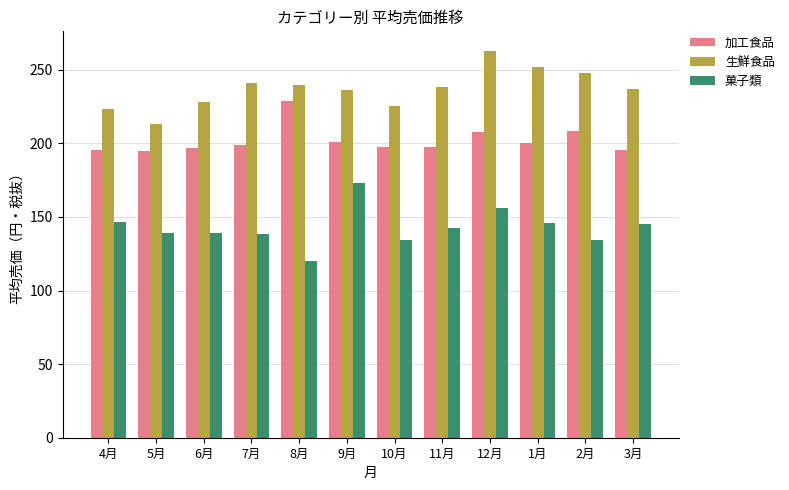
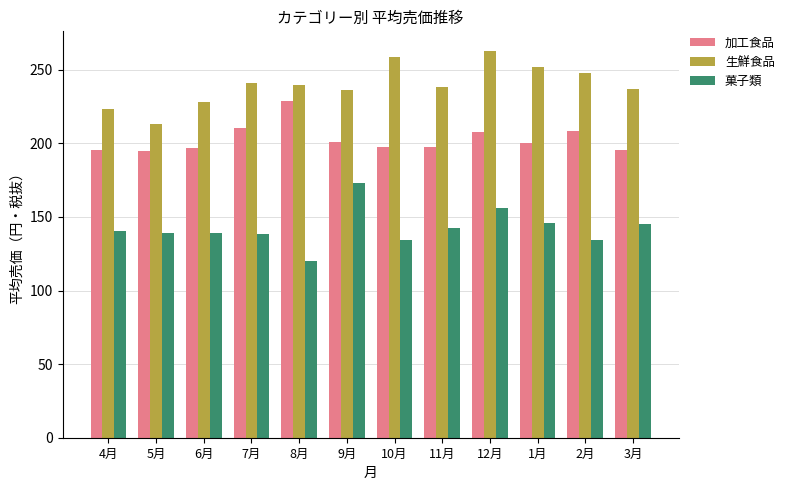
菓子類, 4月: 146 -> 140
加工食品, 7月: 199 -> 210
生鮮食品, 10月: 225 -> 259
